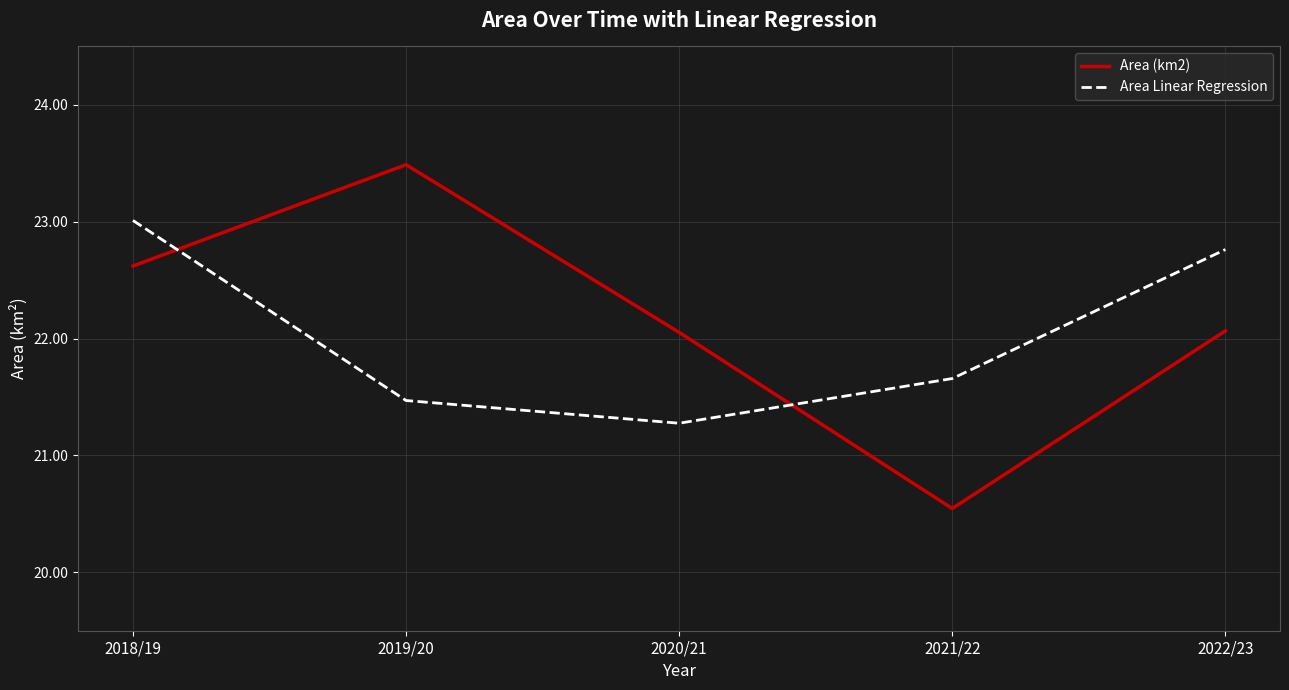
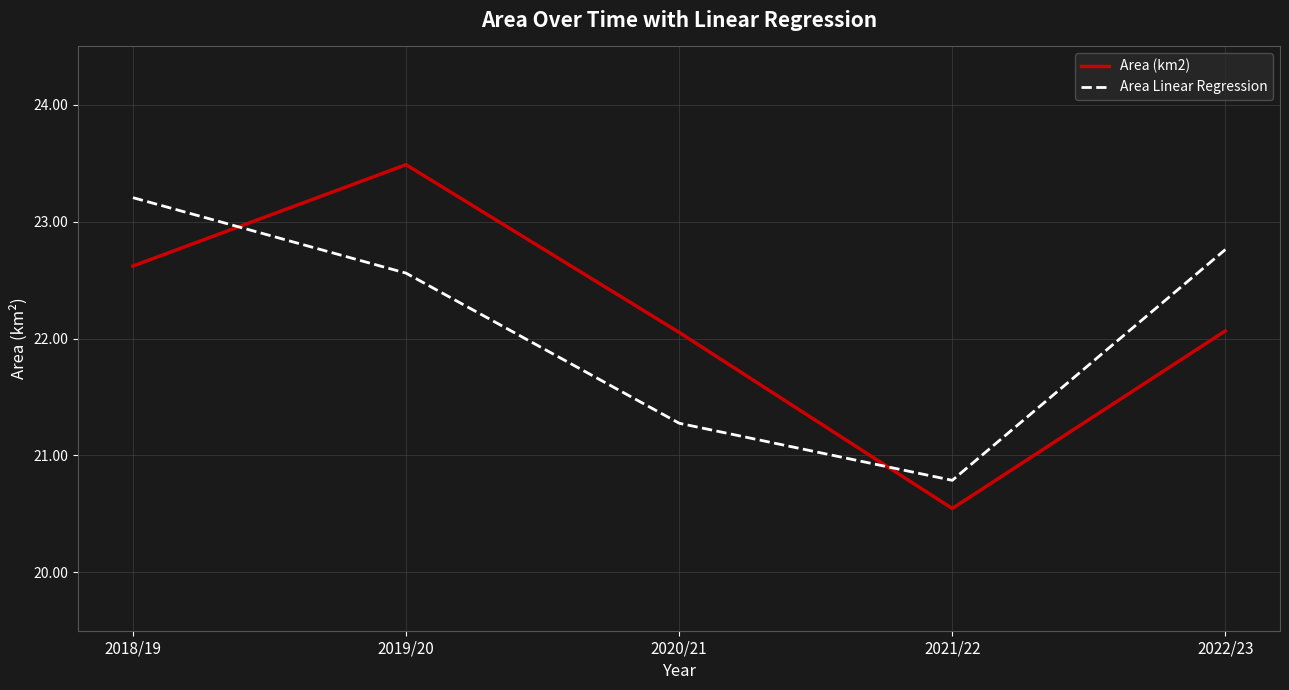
Area Linear Regression, 2018/19: 23.01 -> 23.21
Area Linear Regression, 2019/20: 21.47 -> 22.56
Area Linear Regression, 2021/22: 21.66 -> 20.79
